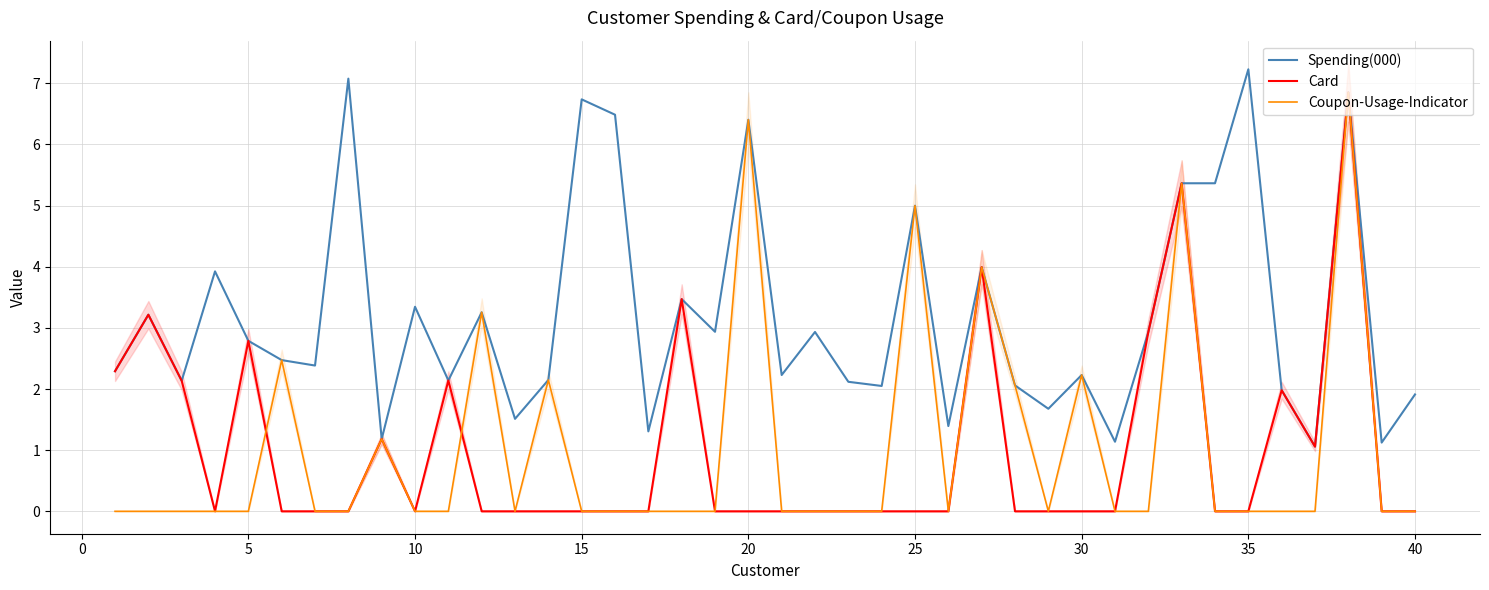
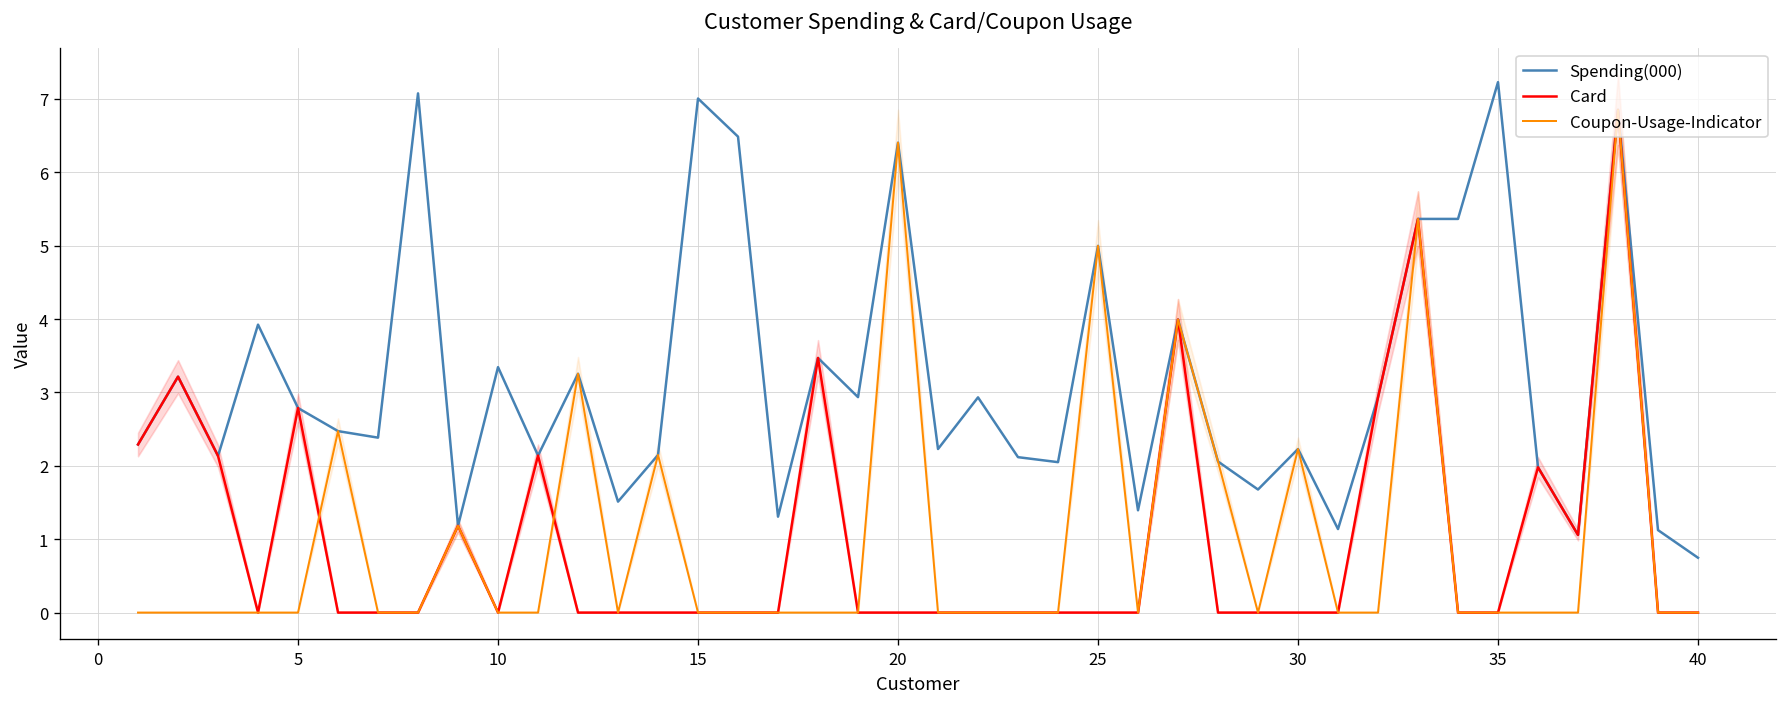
Spending(000), 15: 6.7 -> 7.0
Spending(000), 40: 1.9 -> 0.7
